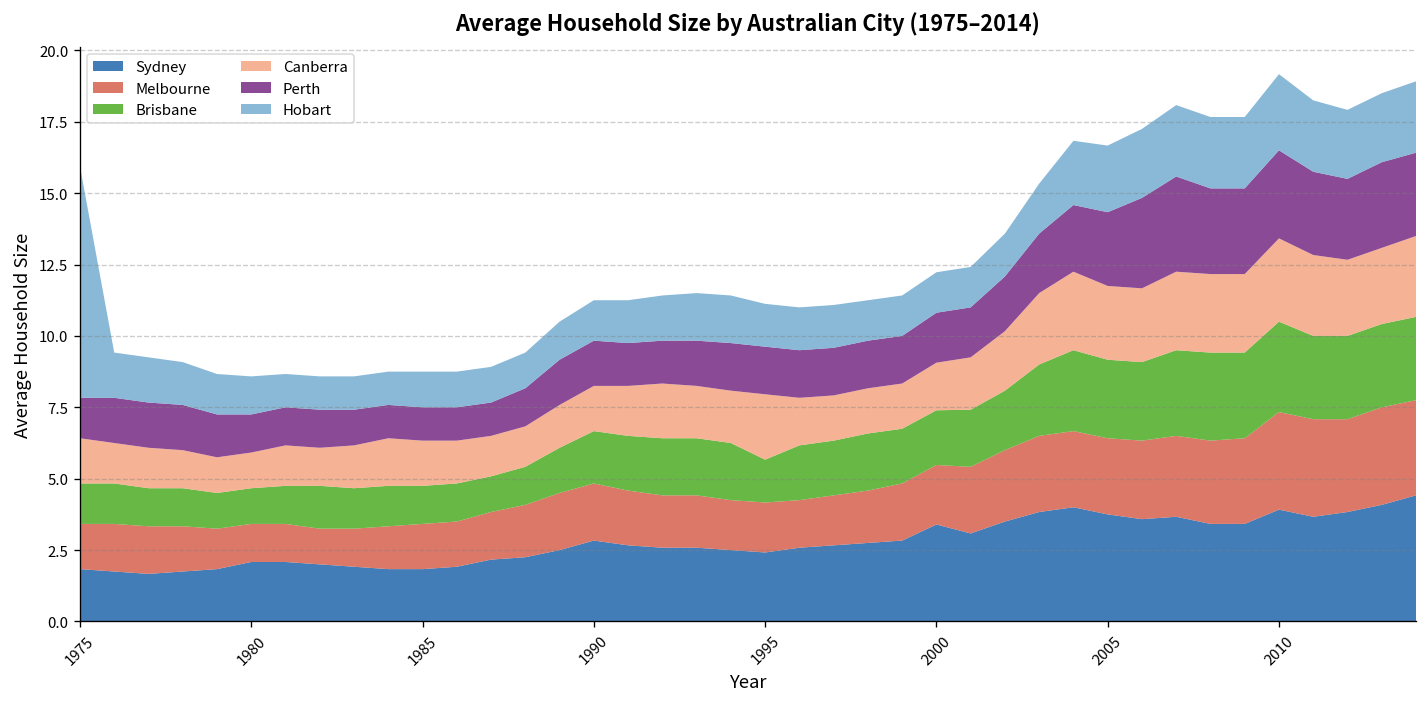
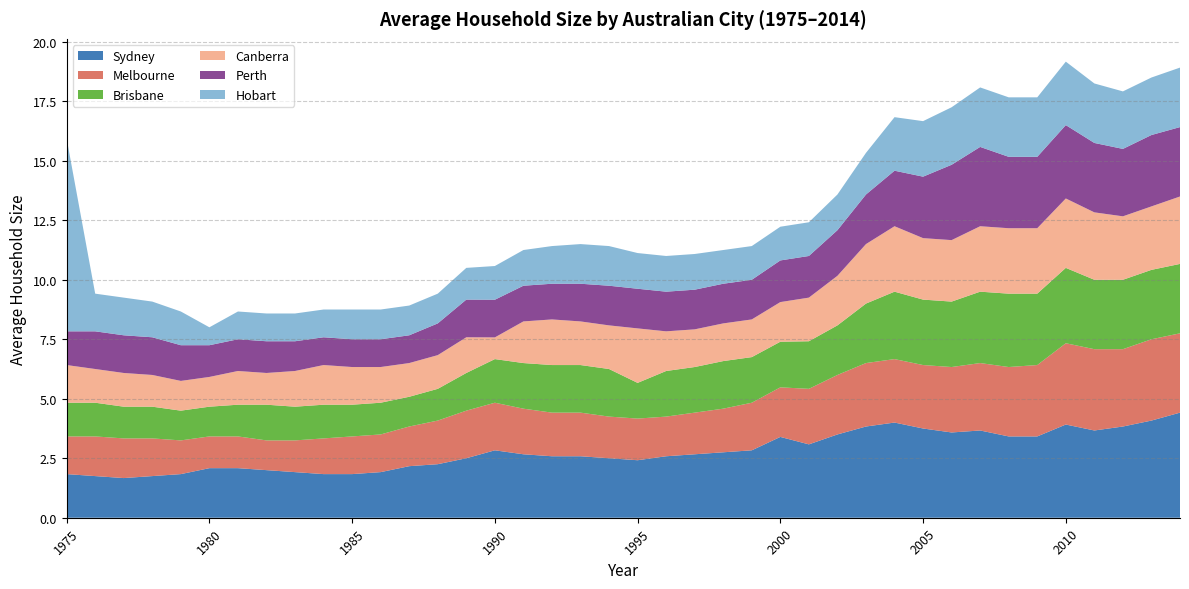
Hobart, 1980: 1.3 -> 0.8
Canberra, 1990: 1.6 -> 0.9
